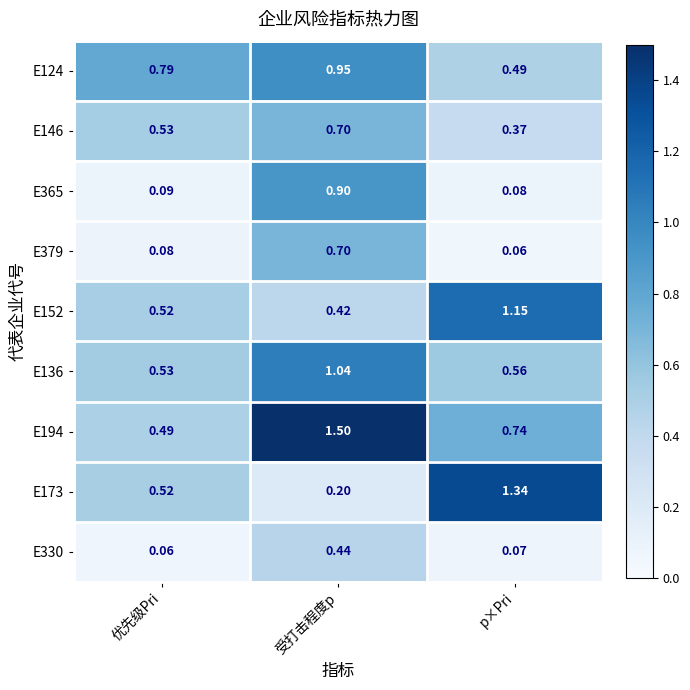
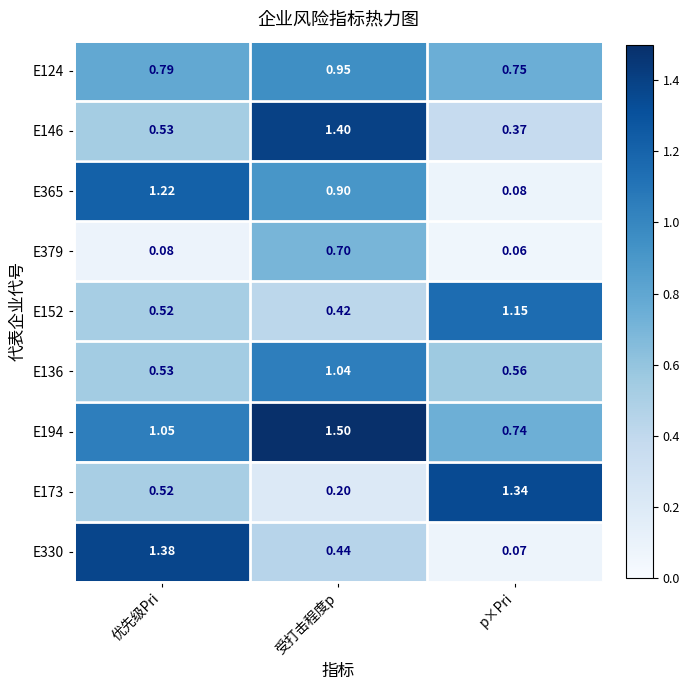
E124, p×Pri: 0.49 -> 0.75
E146, 受打击程度p: 0.70 -> 1.40
E365, 优先级Pri: 0.09 -> 1.22
E194, 优先级Pri: 0.49 -> 1.05
E330, 优先级Pri: 0.06 -> 1.38
